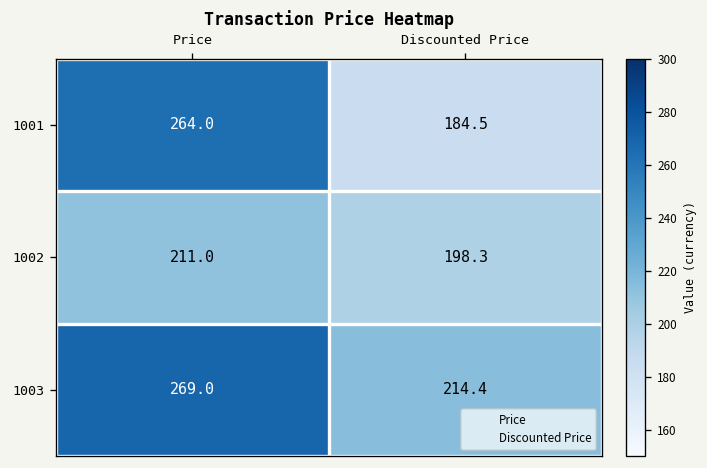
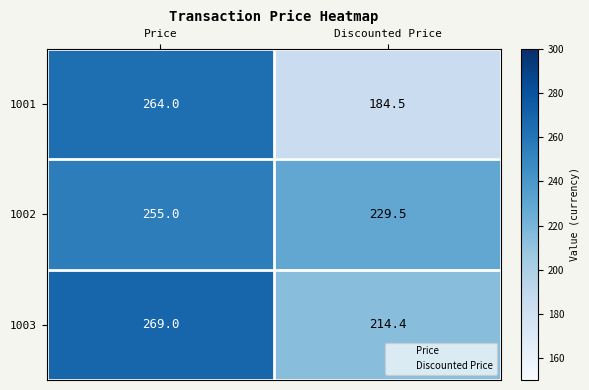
1002, Price: 211.0 -> 255.0
1002, Discounted Price: 198.3 -> 229.5
